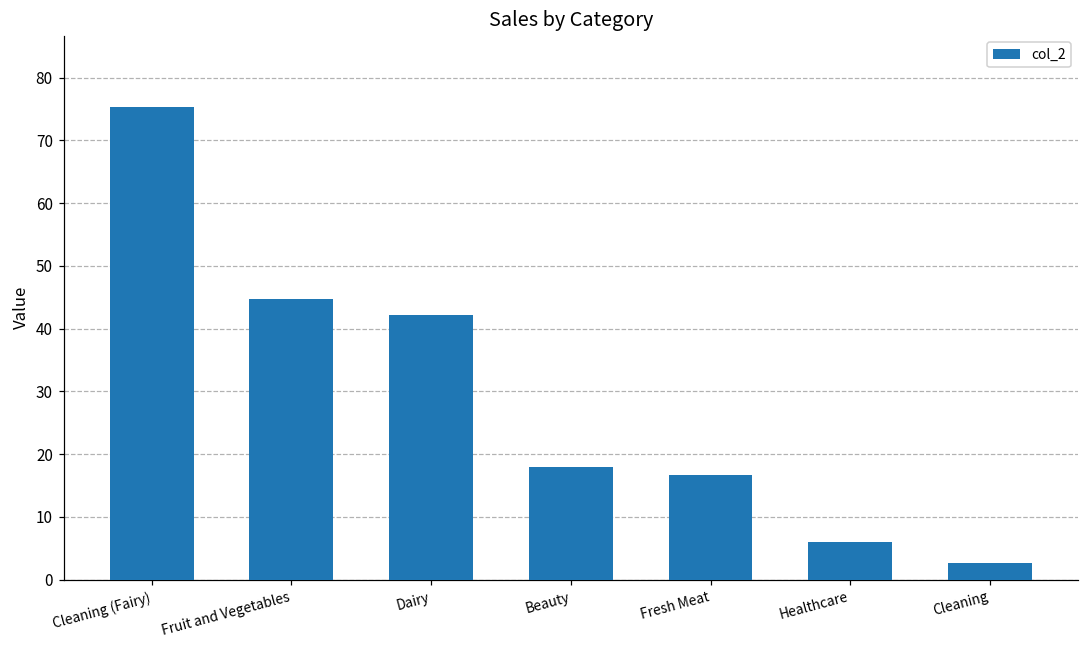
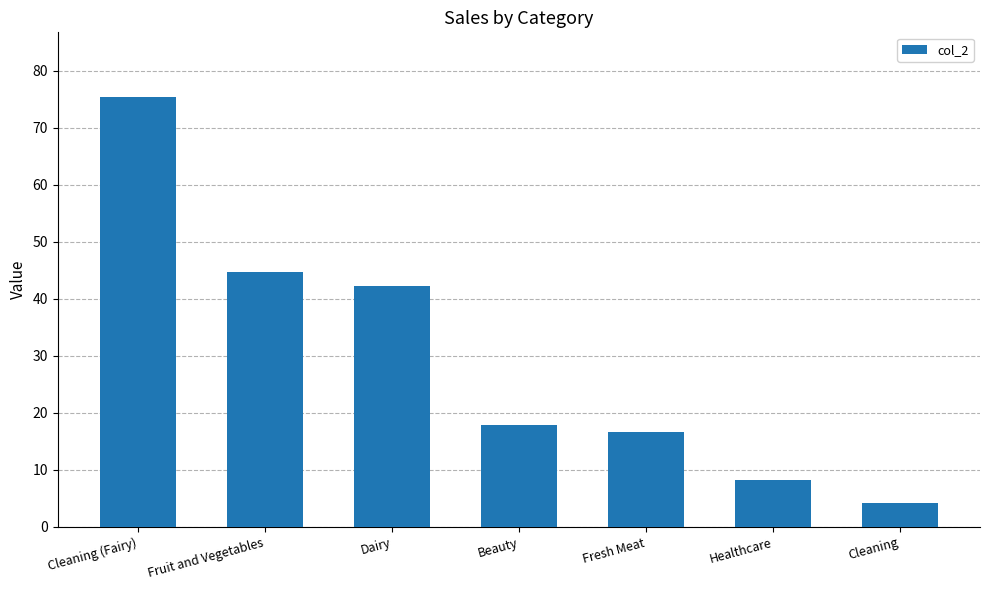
Healthcare: 6 -> 8
Cleaning: 3 -> 4
